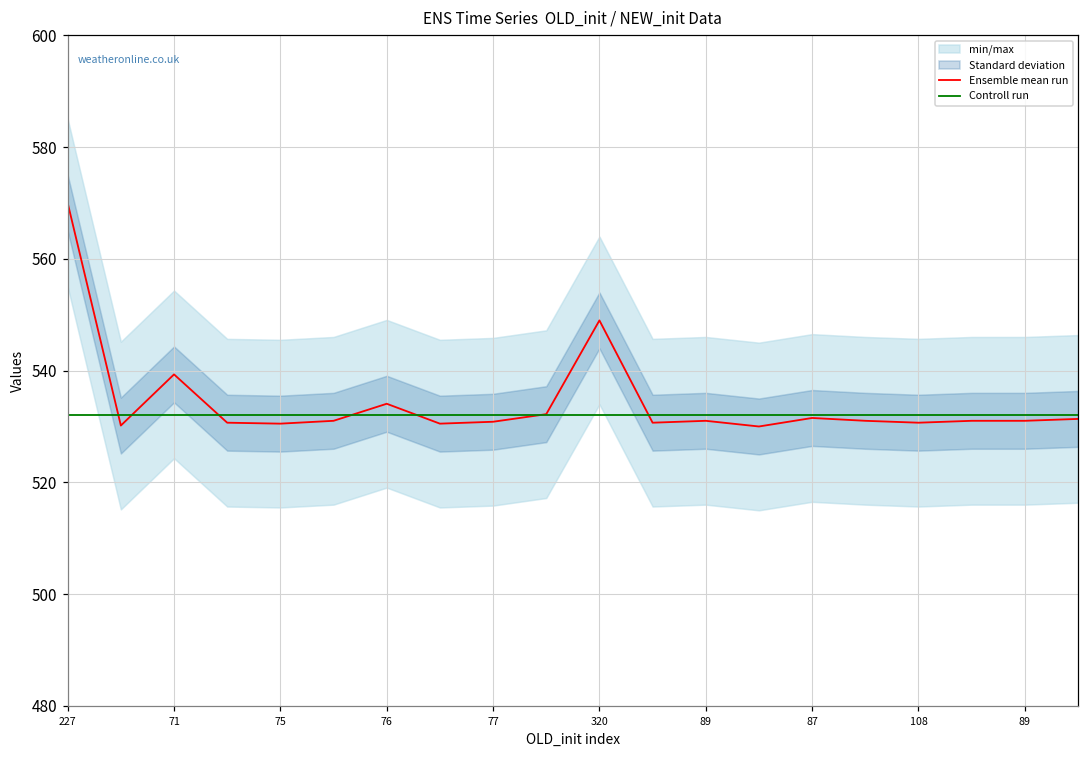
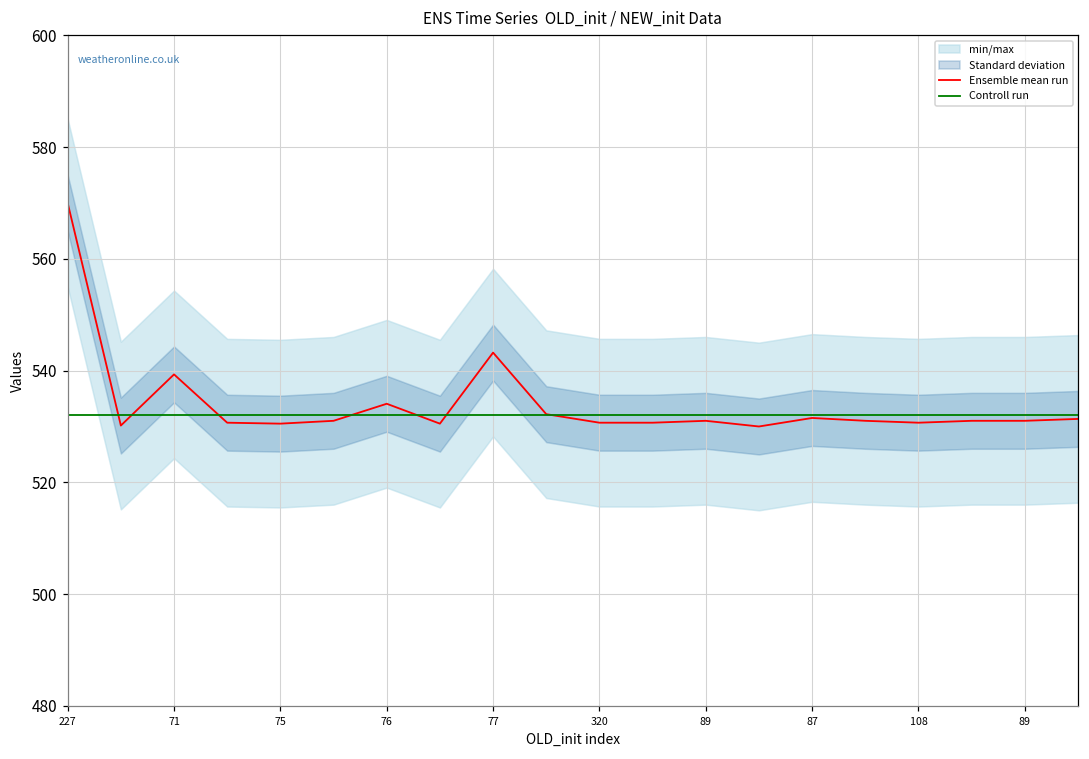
Ensemble mean run, 77: 531 -> 543
Ensemble mean run, 320: 549 -> 531
